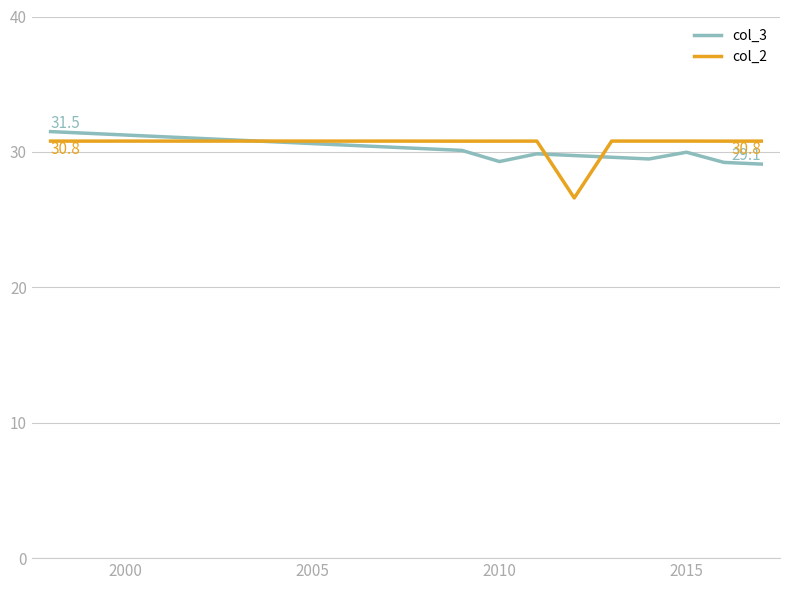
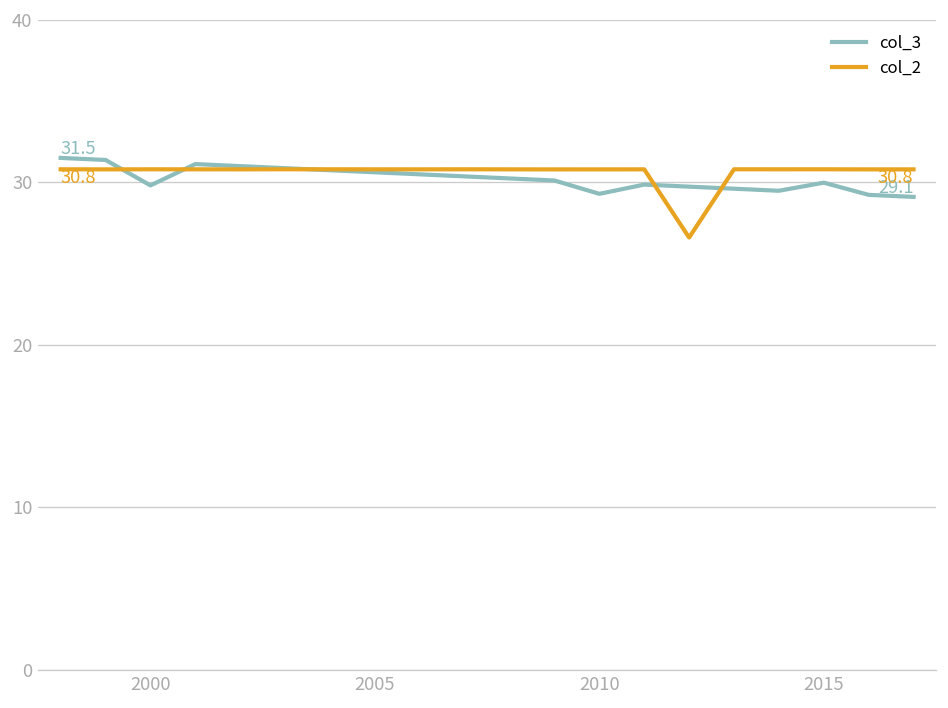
col_3, 2000: 31.2 -> 29.8
